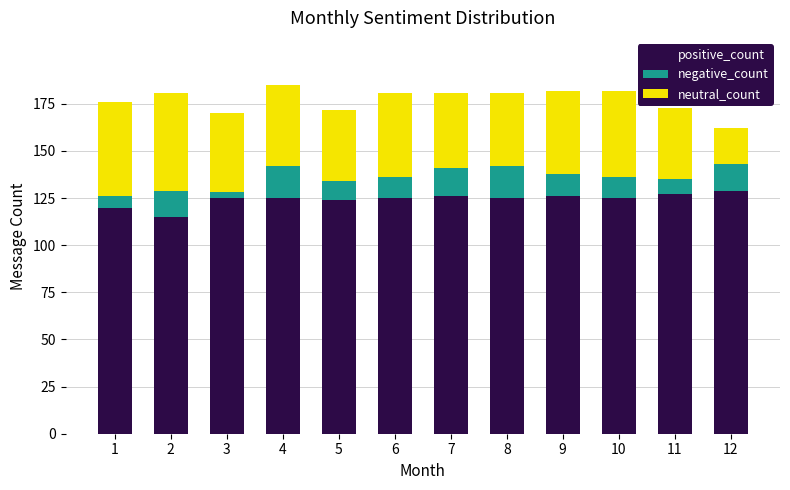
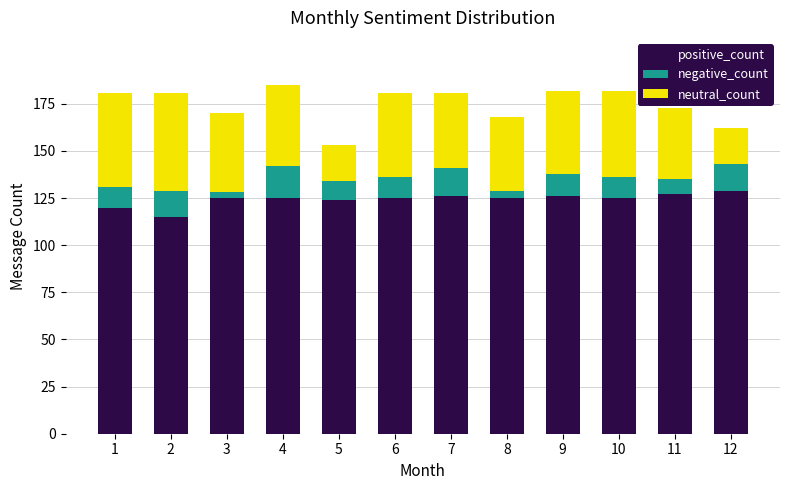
negative_count, 1: 6 -> 11
neutral_count, 5: 38 -> 19
negative_count, 8: 17 -> 4
